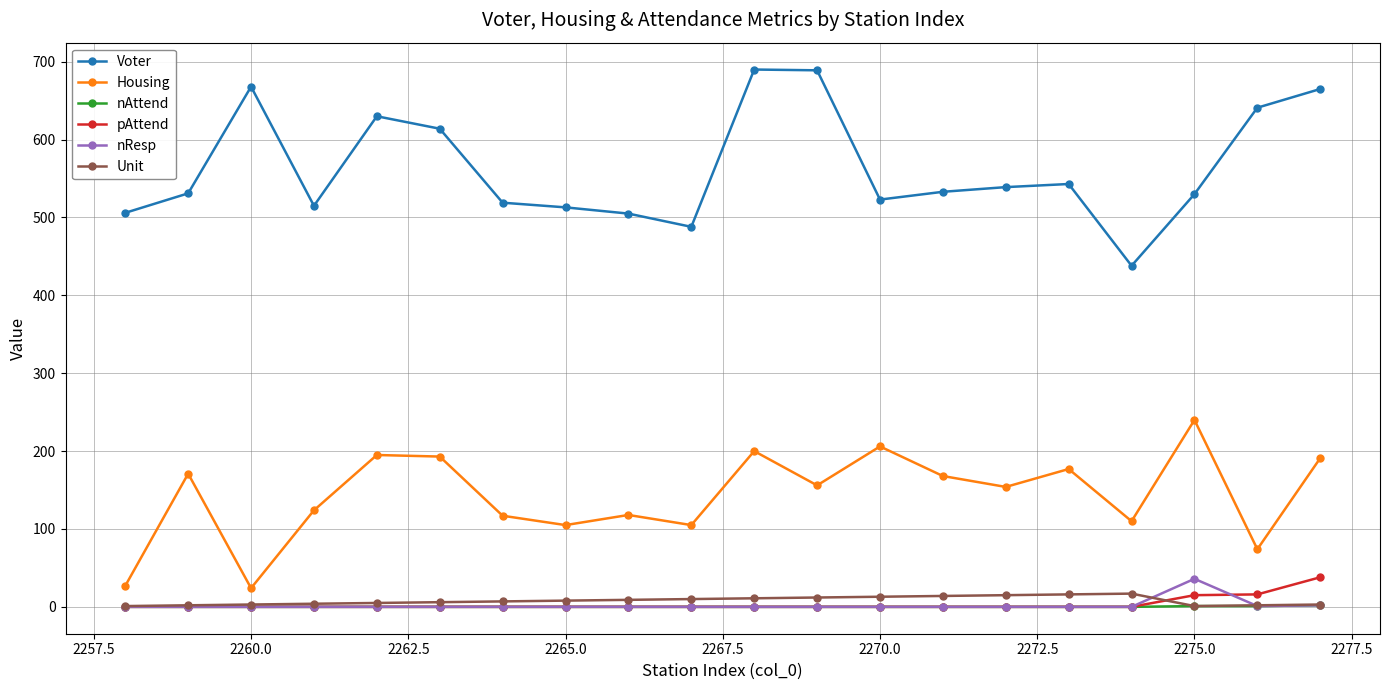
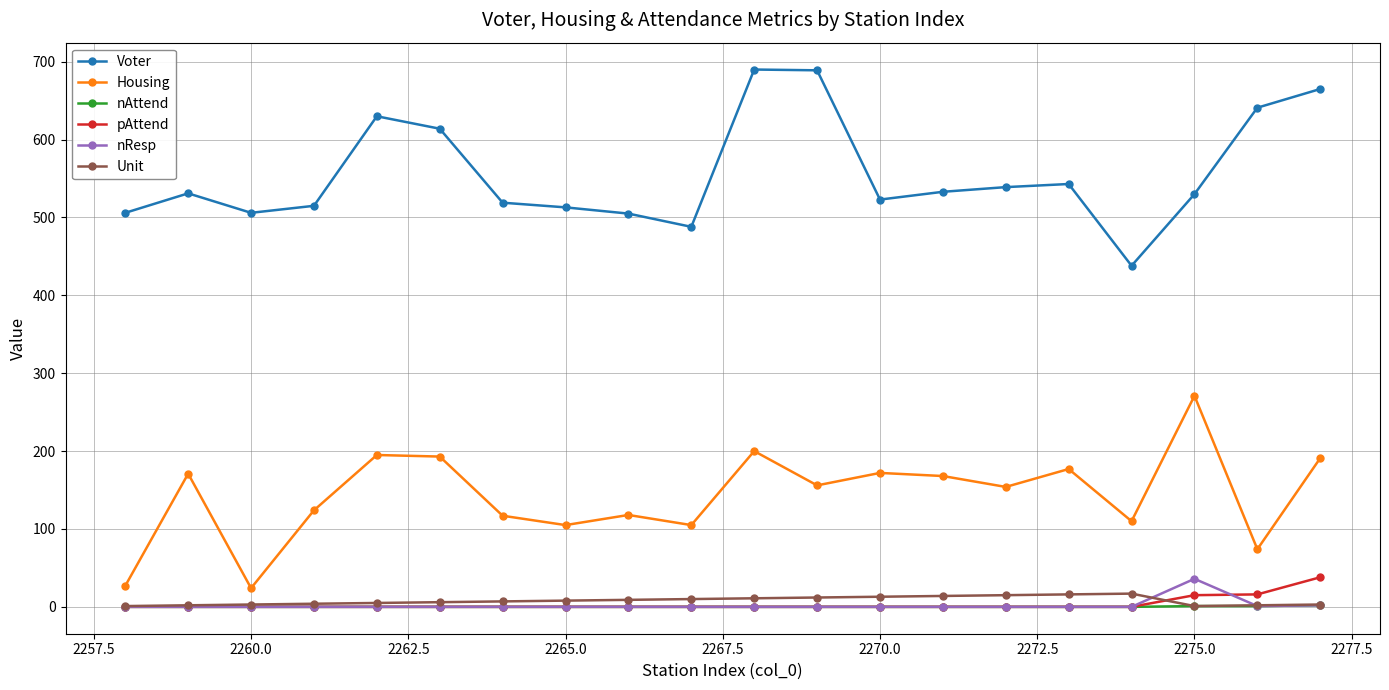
Voter, 2260.0: 670 -> 510
Housing, 2270.0: 210 -> 170
Housing, 2275.0: 240 -> 270
